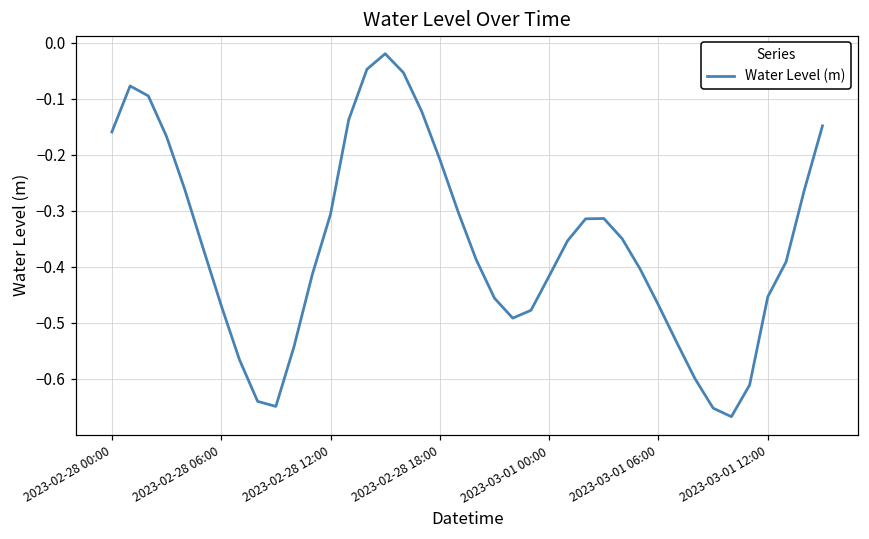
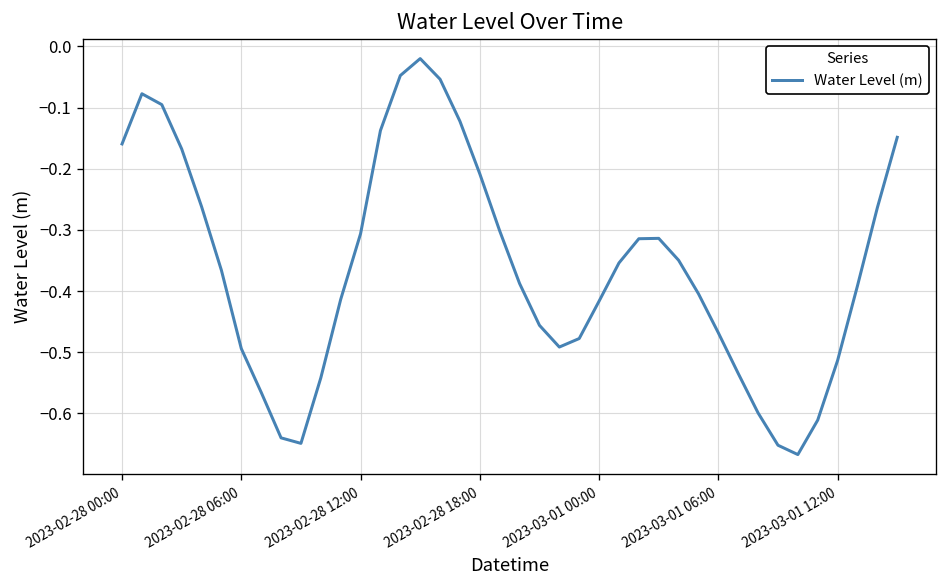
2023-02-28 06:00: -0.47 -> -0.49
2023-03-01 12:00: -0.45 -> -0.51
